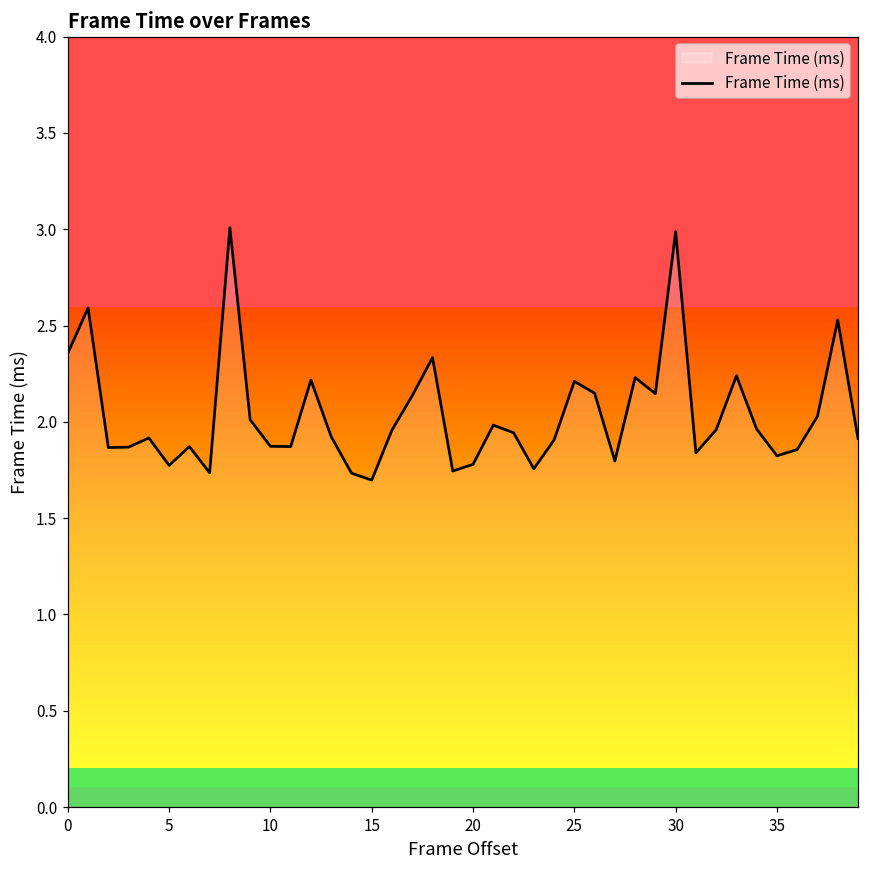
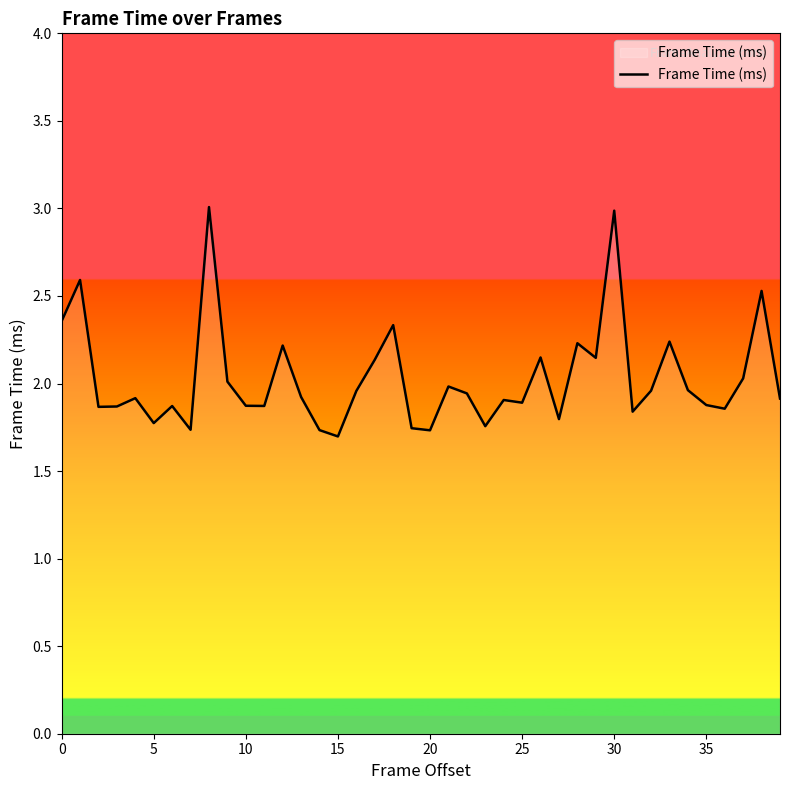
20: 1.78 -> 1.73
25: 2.21 -> 1.89
35: 1.82 -> 1.88
